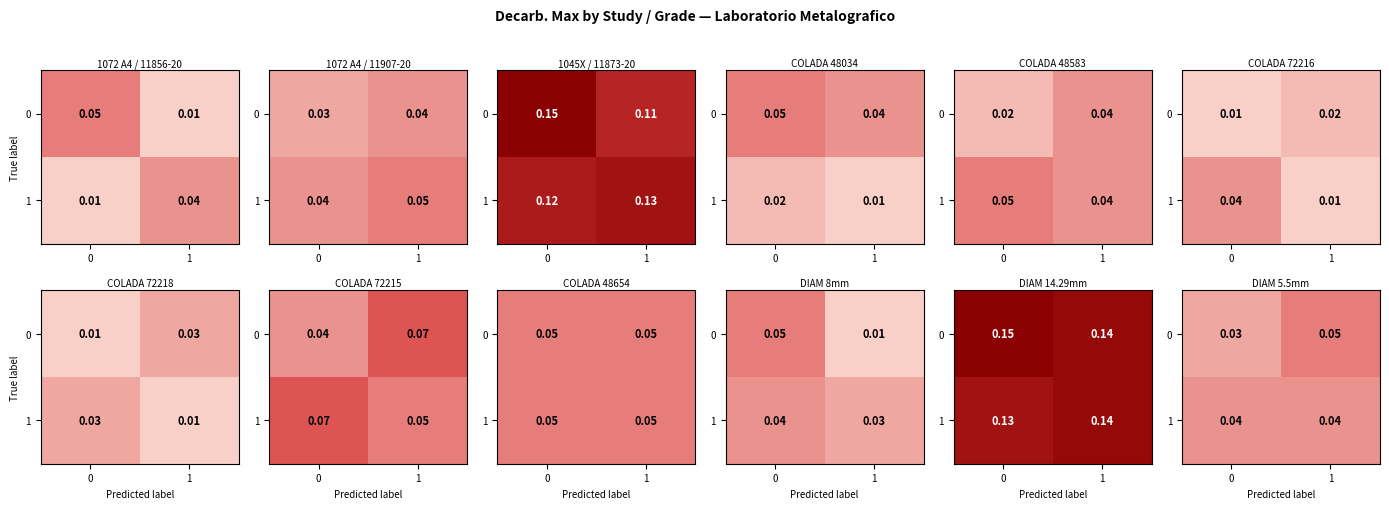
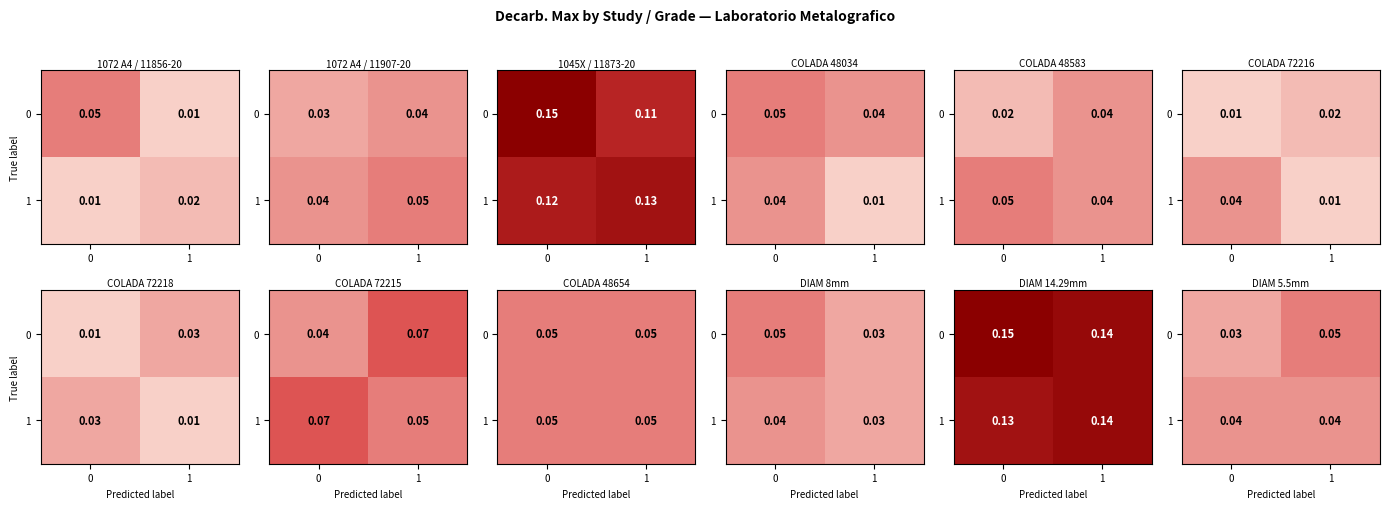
1072 A4 / 11856-20, 1, 1: 0.04 -> 0.02
COLADA 48034, 1, 0: 0.02 -> 0.04
DIAM 8mm, 0, 1: 0.01 -> 0.03
